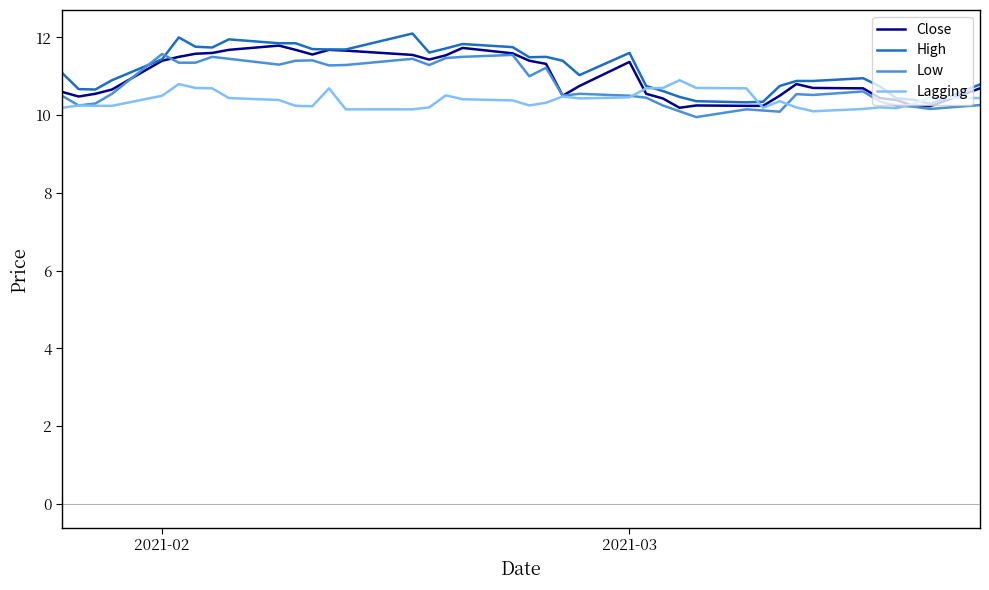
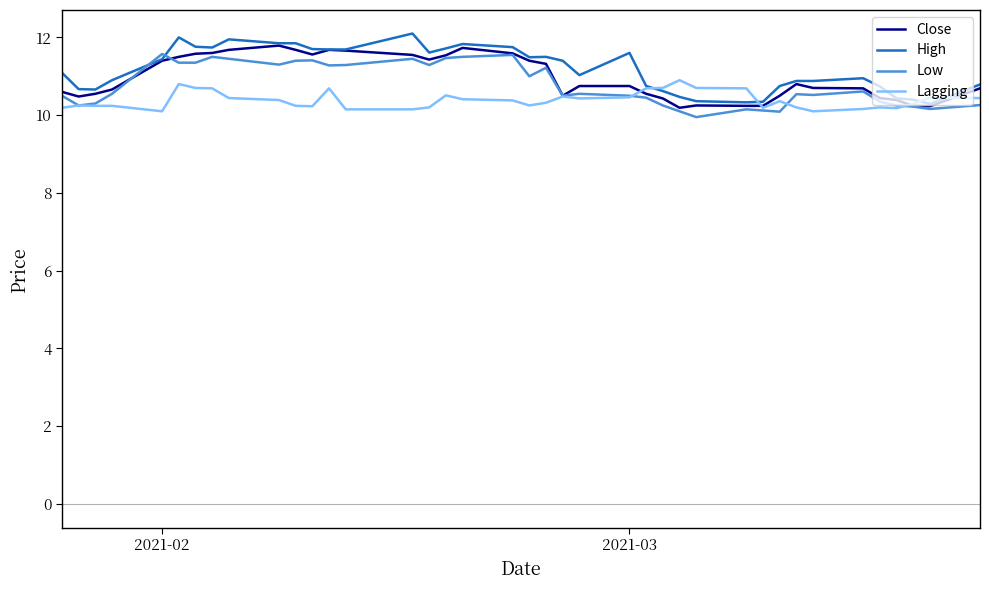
Lagging, 2021-02: 10.5 -> 10.1
Close, 2021-03: 11.4 -> 10.8
